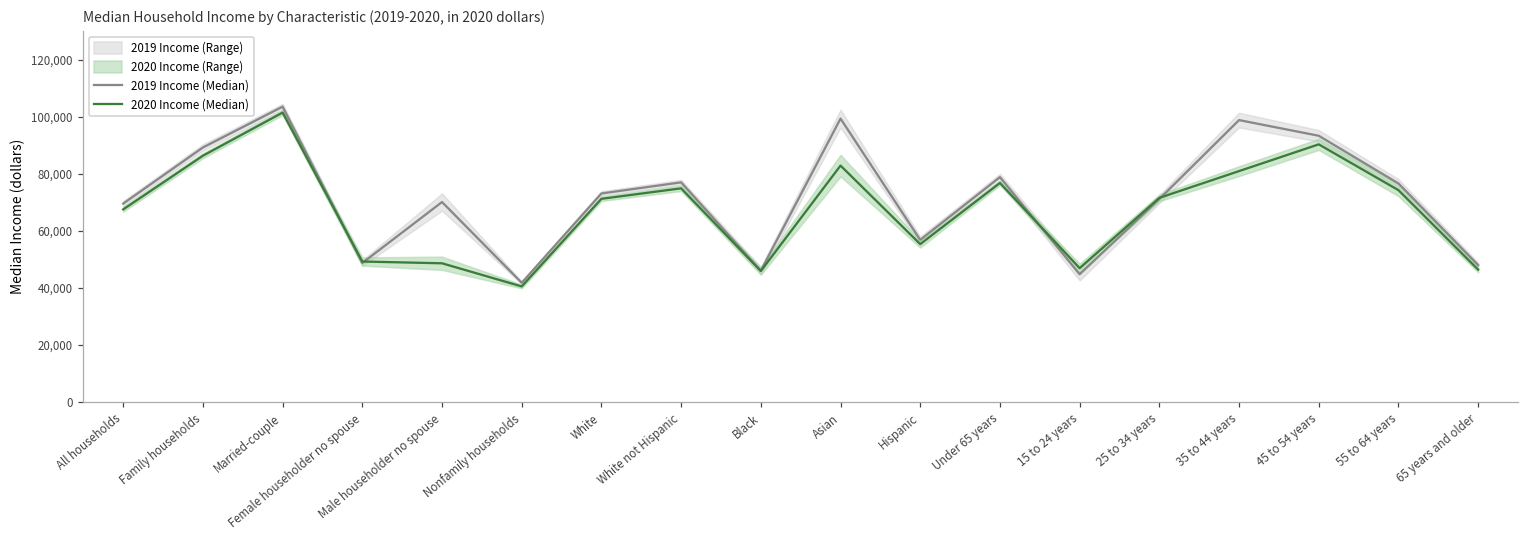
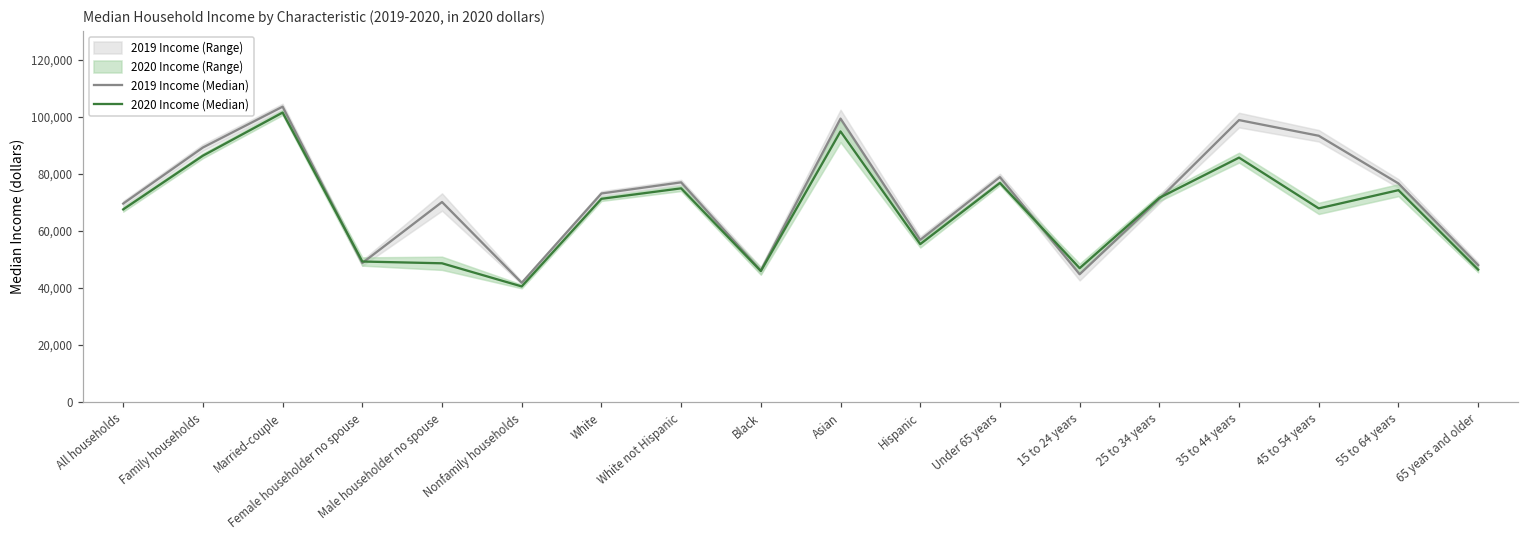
2020 Income (Median), Asian: 83,000 -> 95,000
2020 Income (Median), 35 to 44 years: 81,000 -> 86,000
2020 Income (Median), 45 to 54 years: 90,000 -> 68,000
